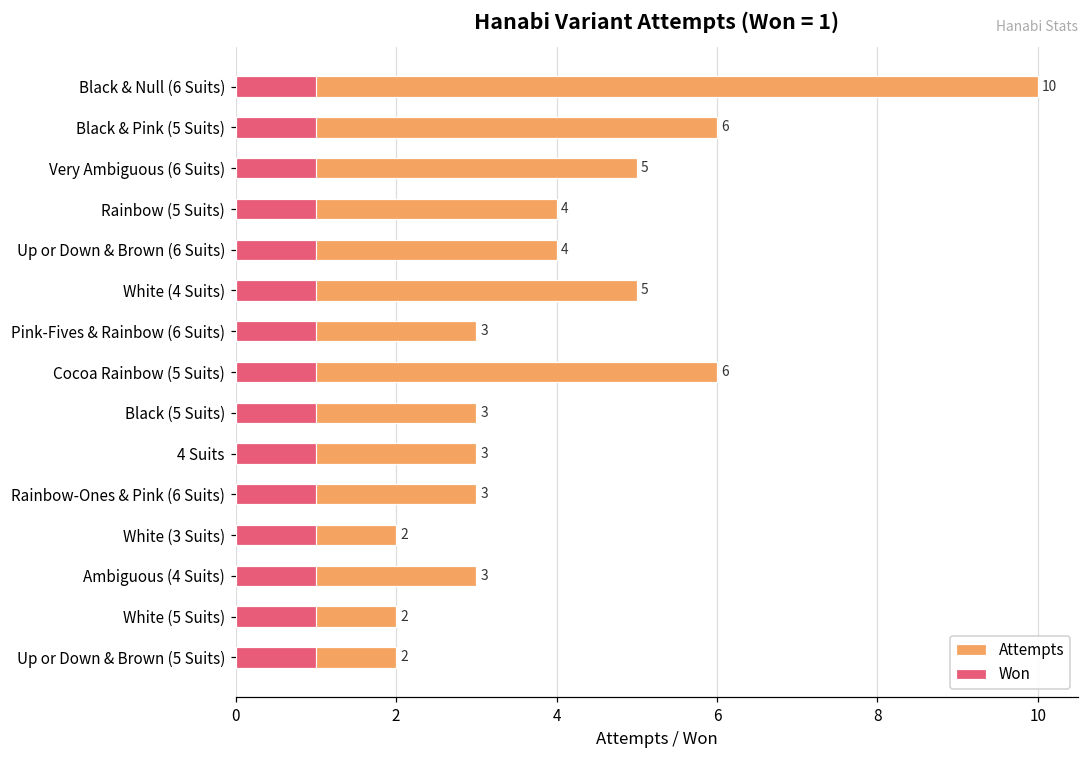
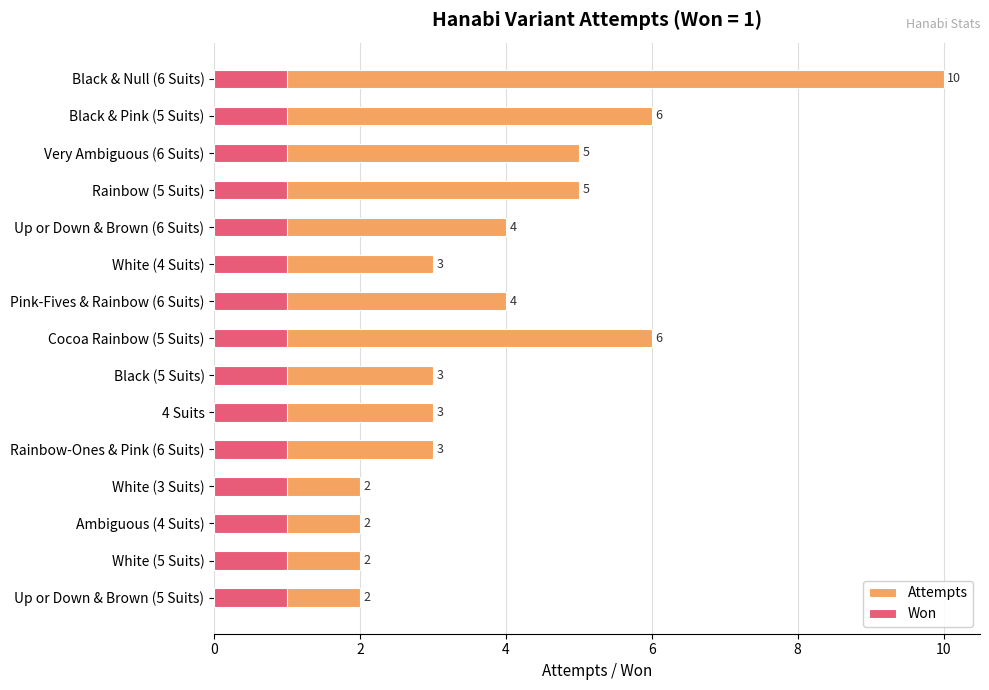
Attempts, Rainbow (5 Suits): 4 -> 5
Attempts, White (4 Suits): 5 -> 3
Attempts, Pink-Fives & Rainbow (6 Suits): 3 -> 4
Attempts, Ambiguous (4 Suits): 3 -> 2
